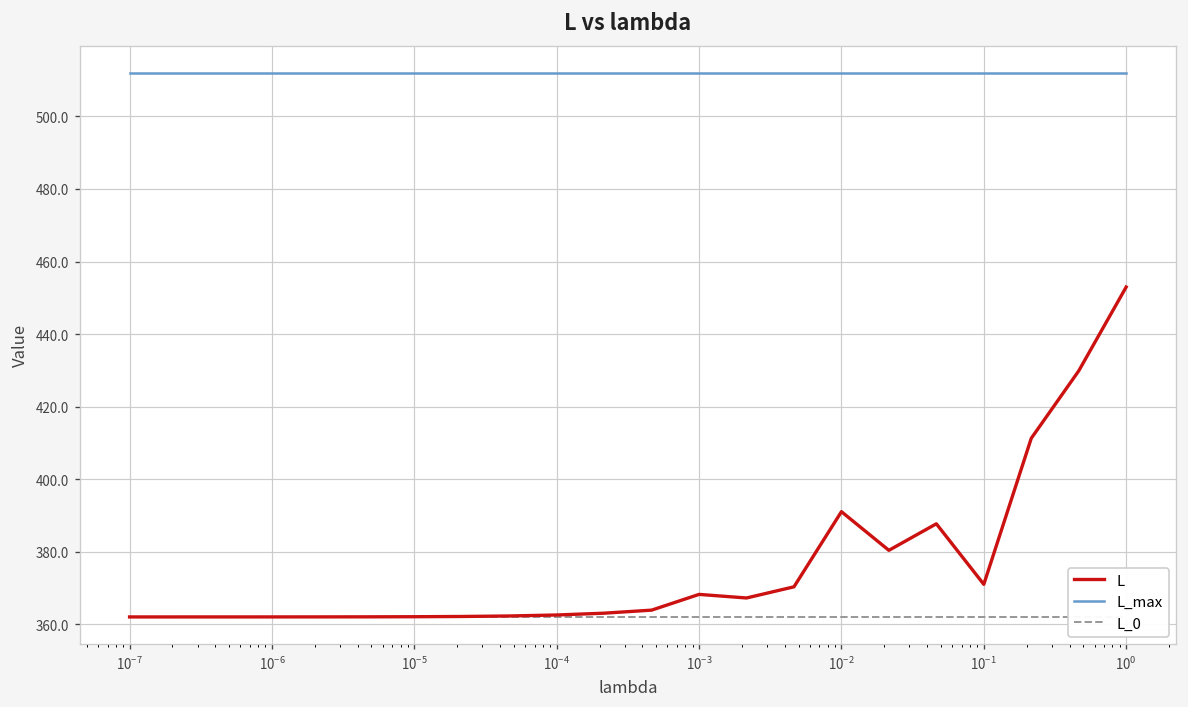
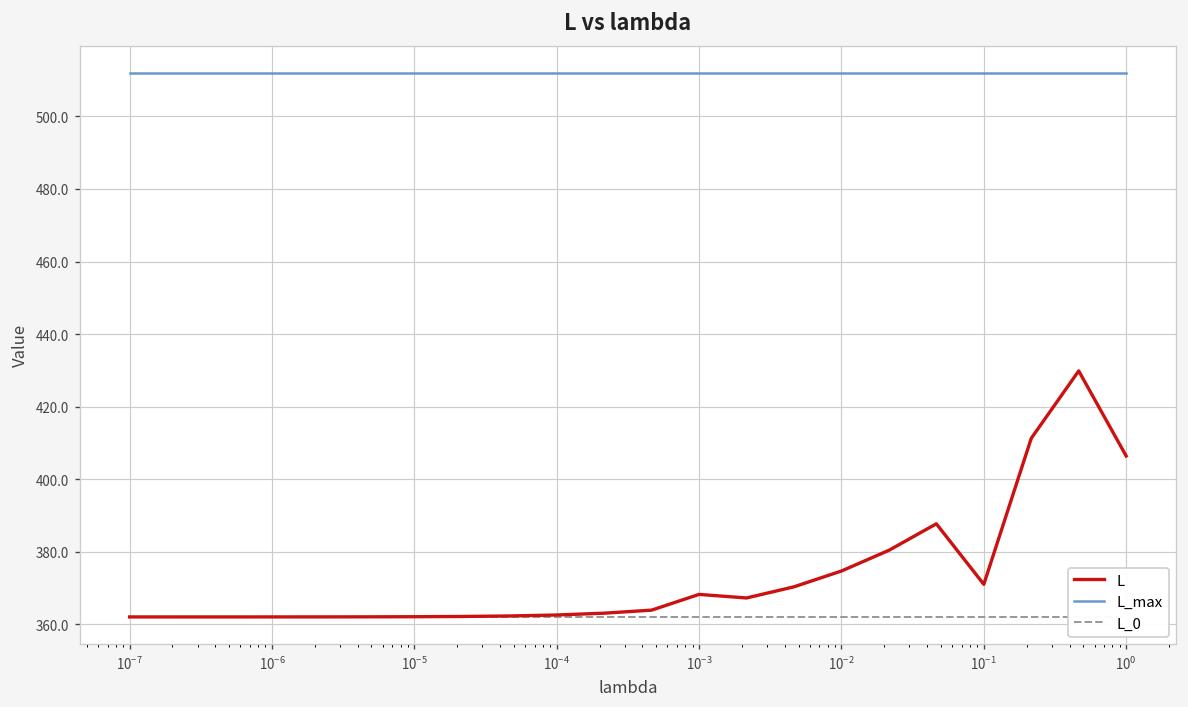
L, 10^-2: 391 -> 375
L, 10^0: 453 -> 406
